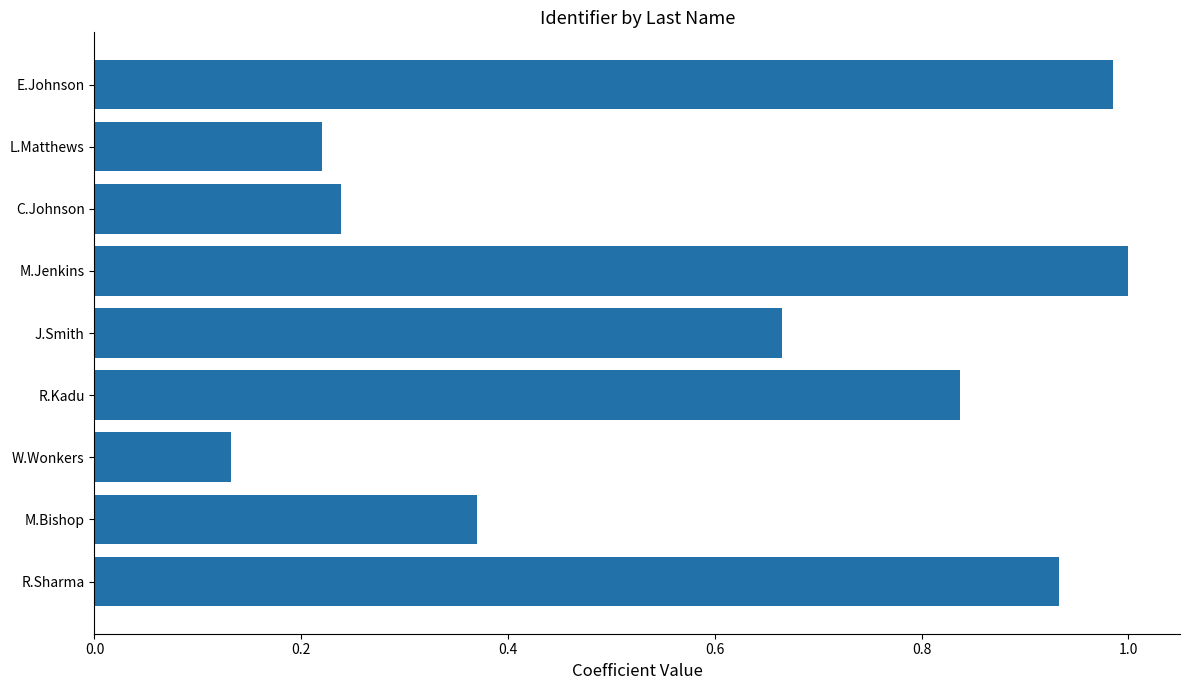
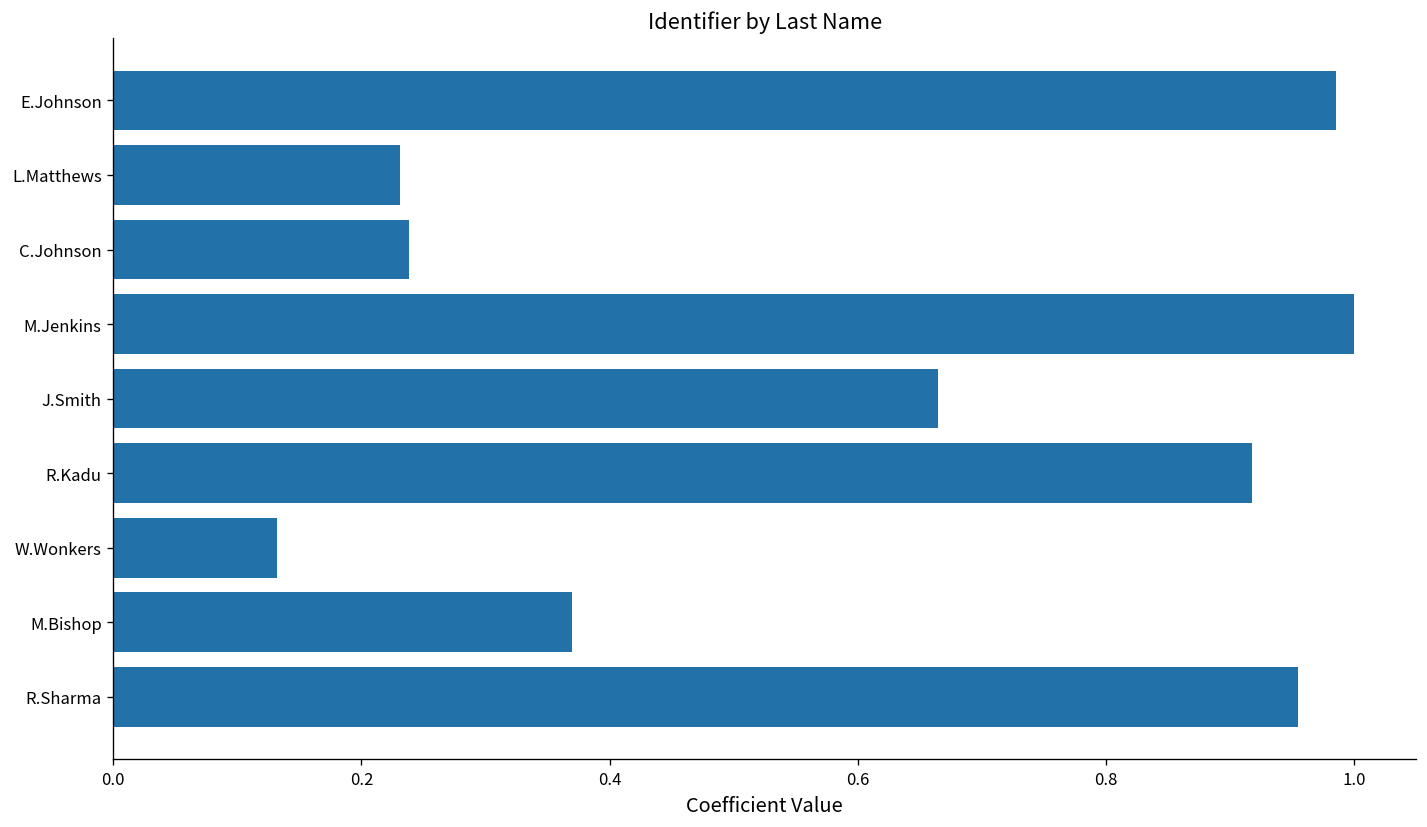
L.Matthews: 0.220 -> 0.231
R.Kadu: 0.837 -> 0.918
R.Sharma: 0.933 -> 0.955
